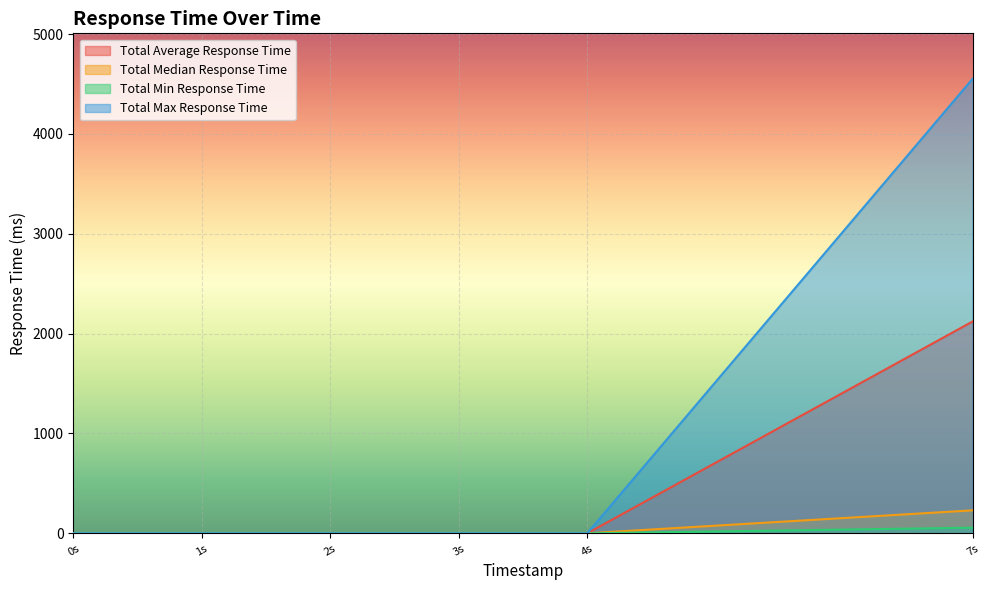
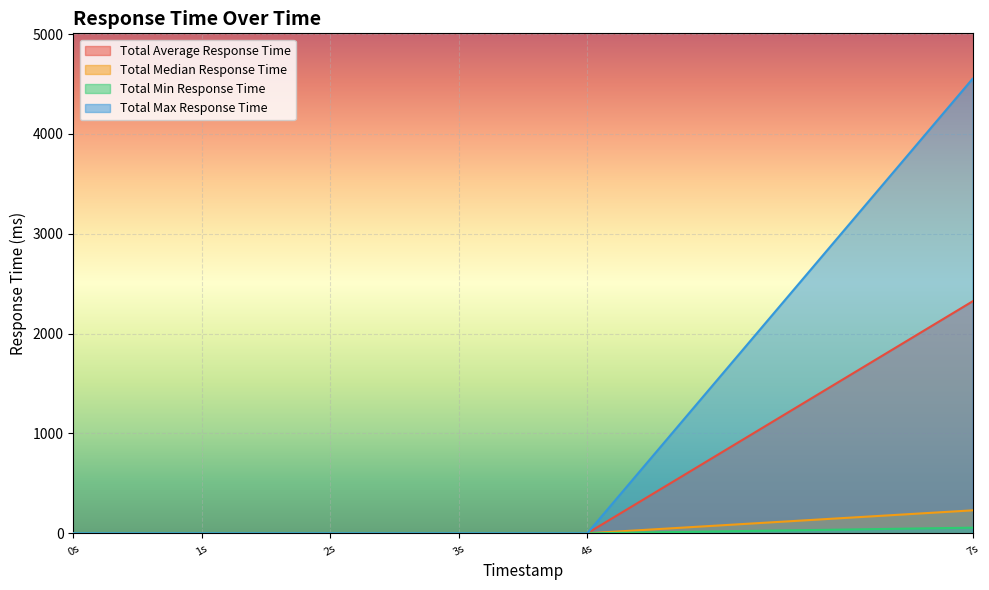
Total Average Response Time, 7s: 2100 -> 2300
